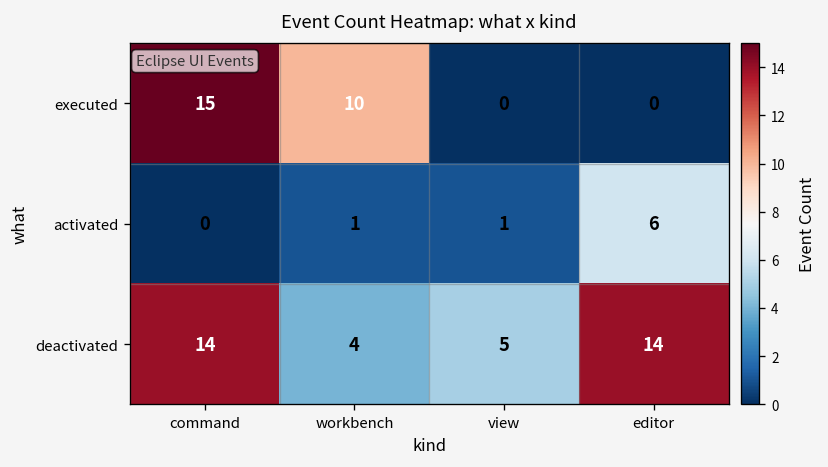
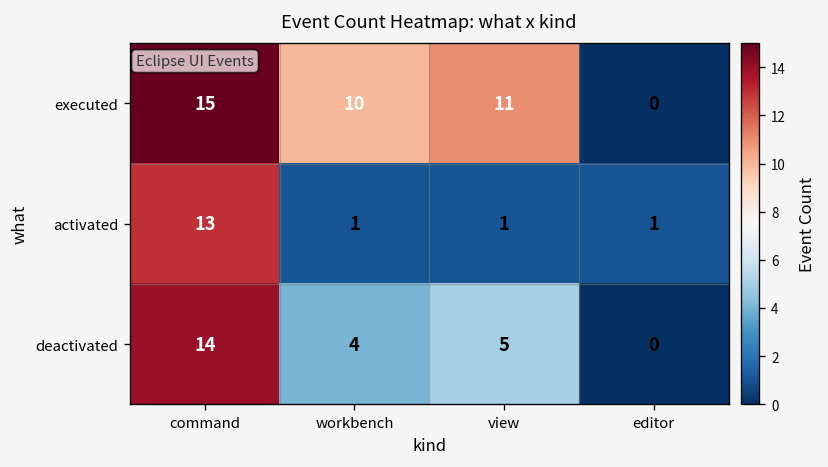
executed, view: 0 -> 11
activated, command: 0 -> 13
activated, editor: 6 -> 1
deactivated, editor: 14 -> 0
